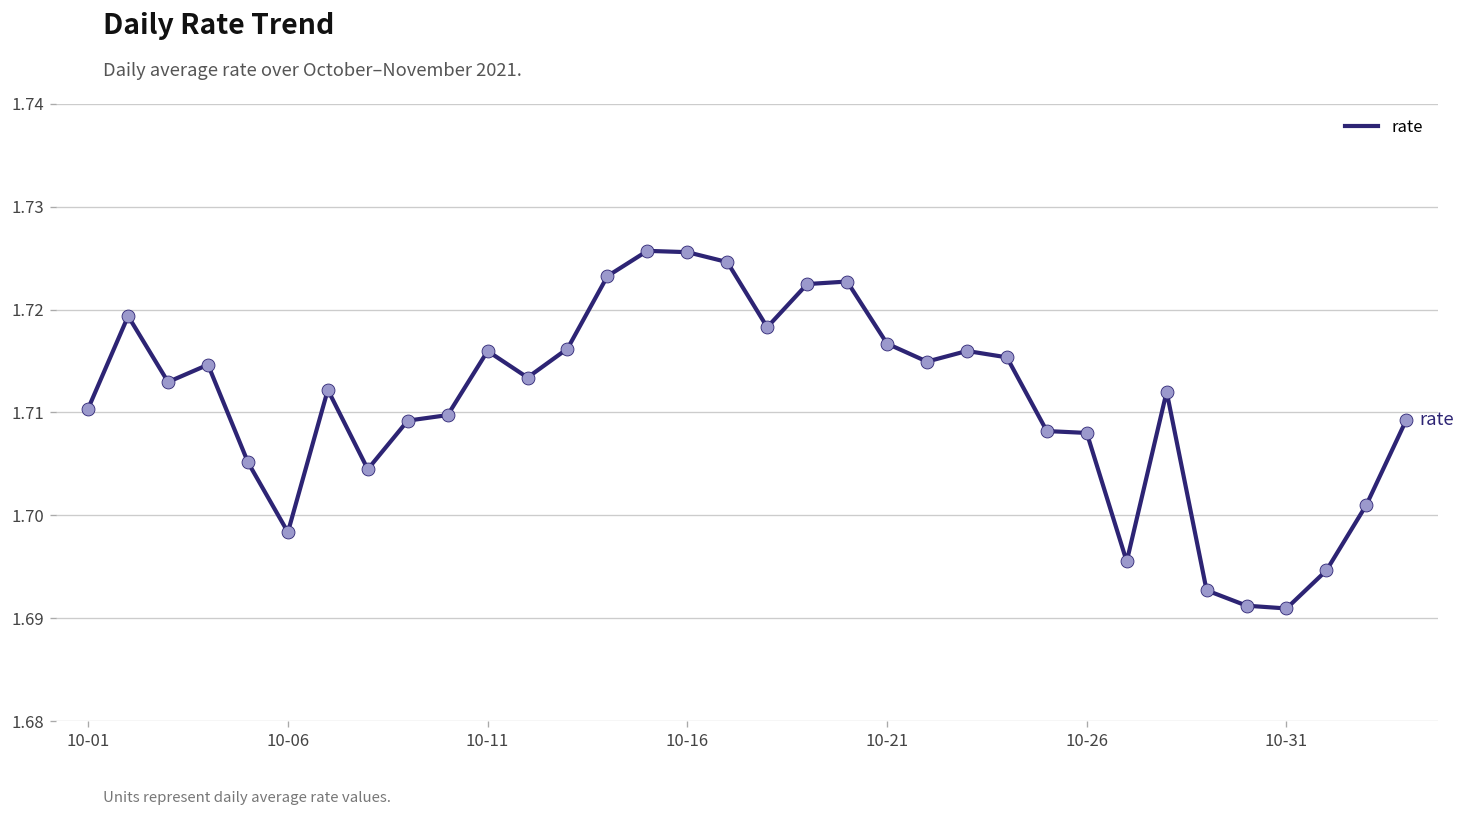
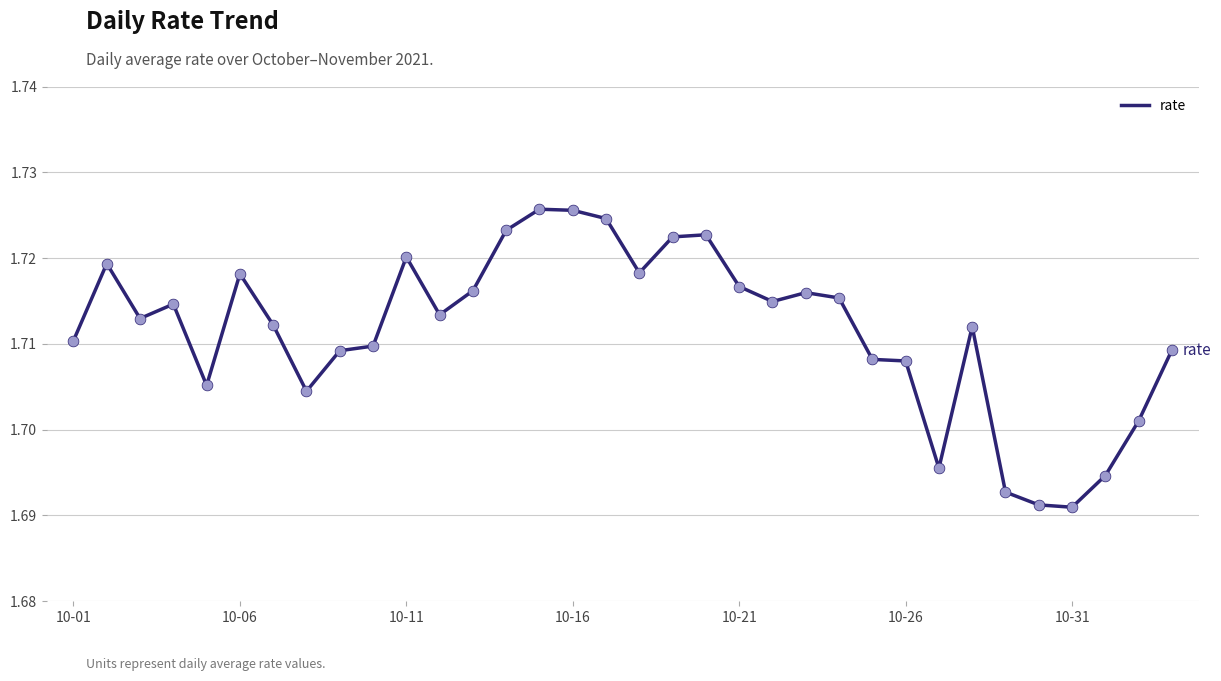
10-06: 1.698 -> 1.718
10-11: 1.716 -> 1.720
